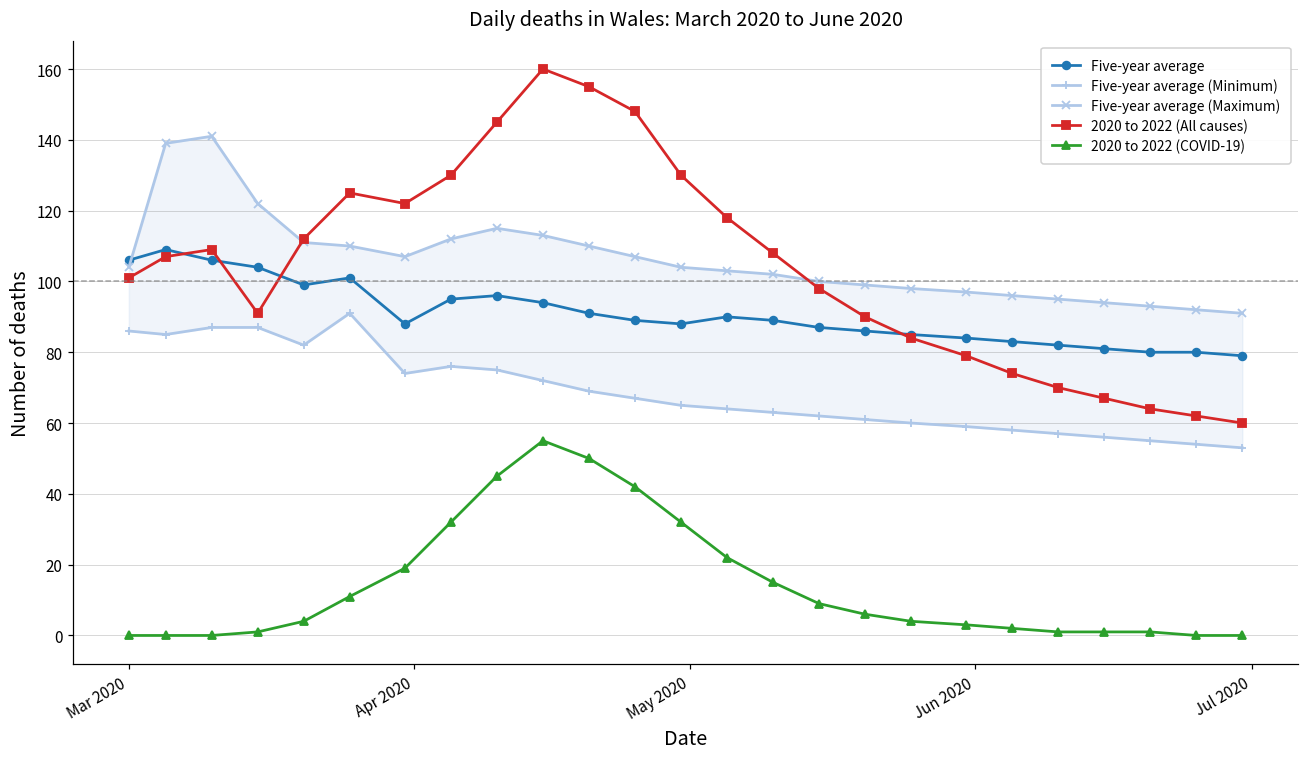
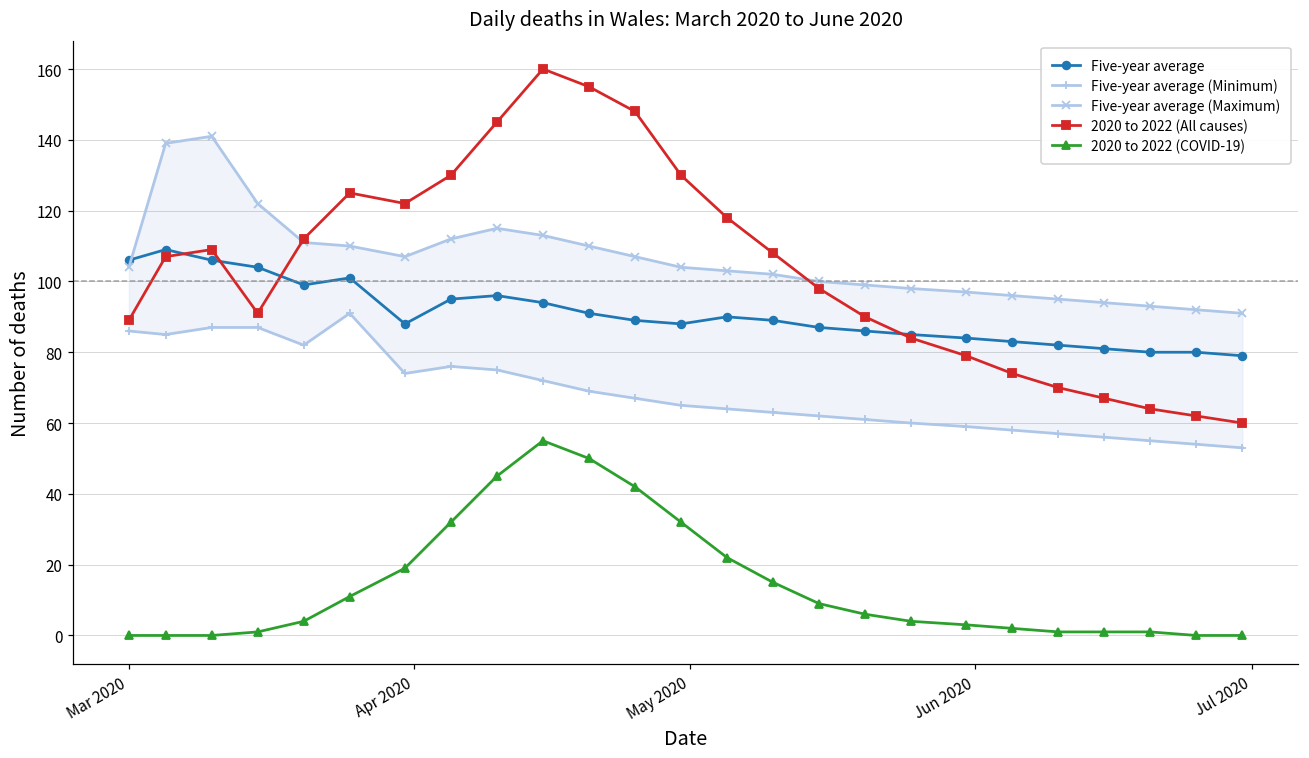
2020 to 2022 (All causes), Mar 2020: 101 -> 89
